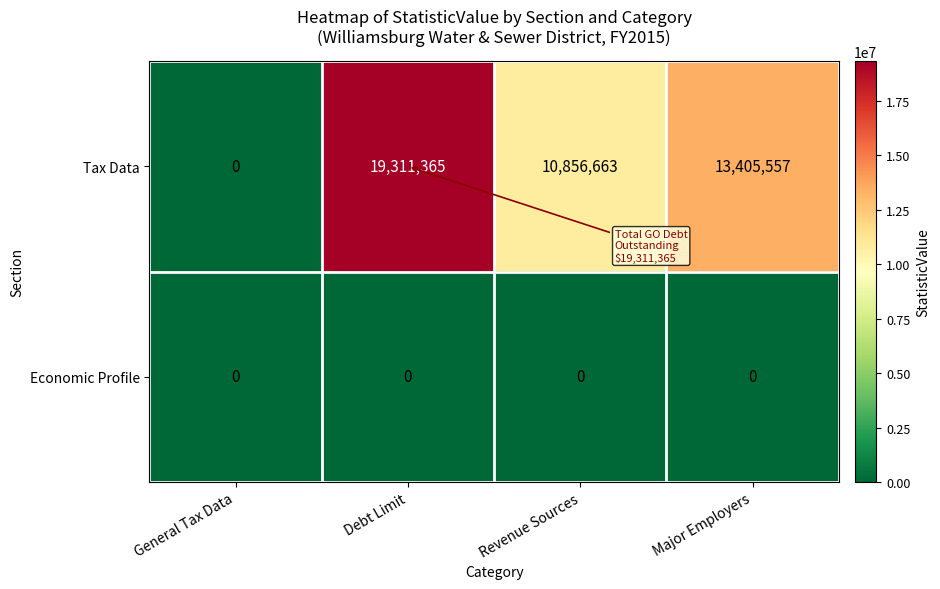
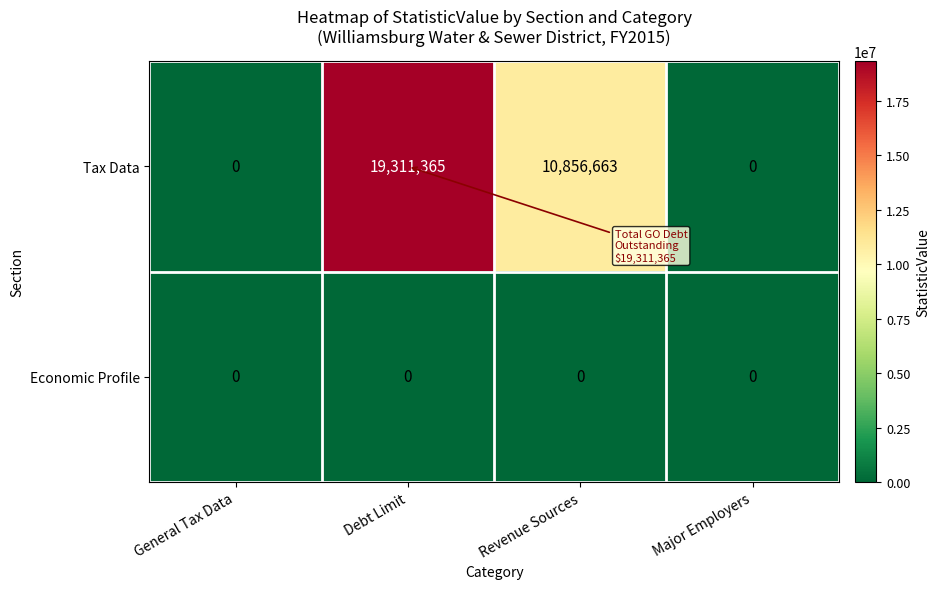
Tax Data, Major Employers: 13,405,557 -> 0
